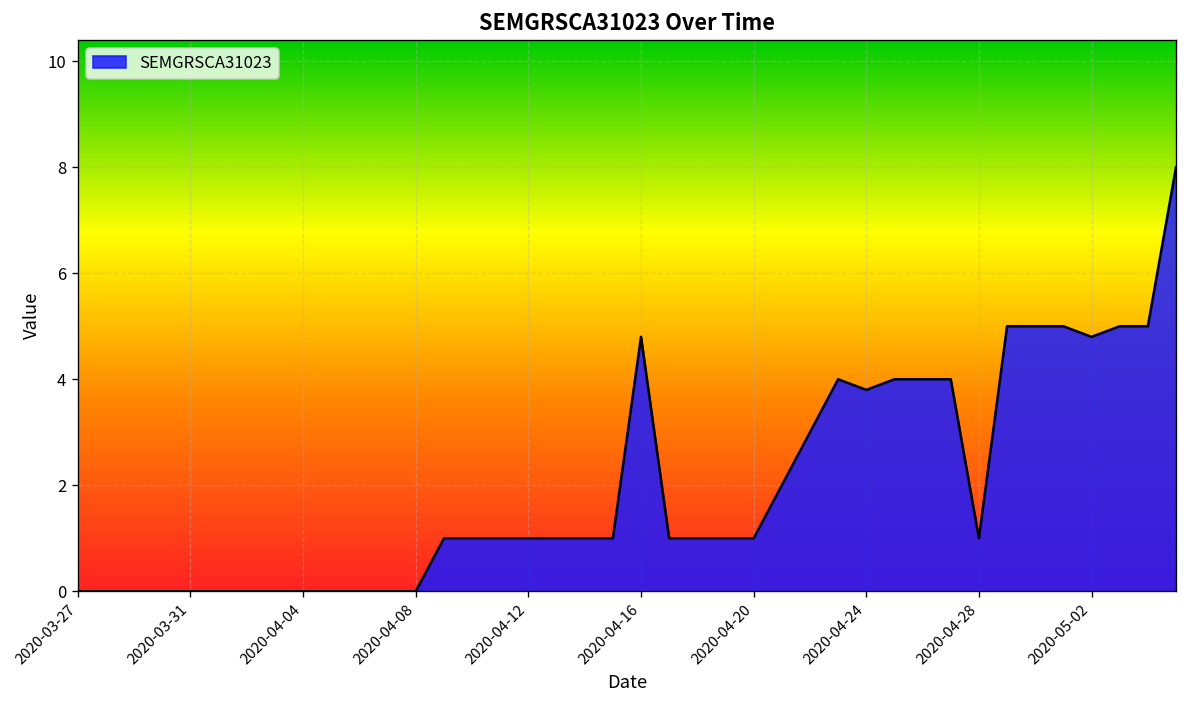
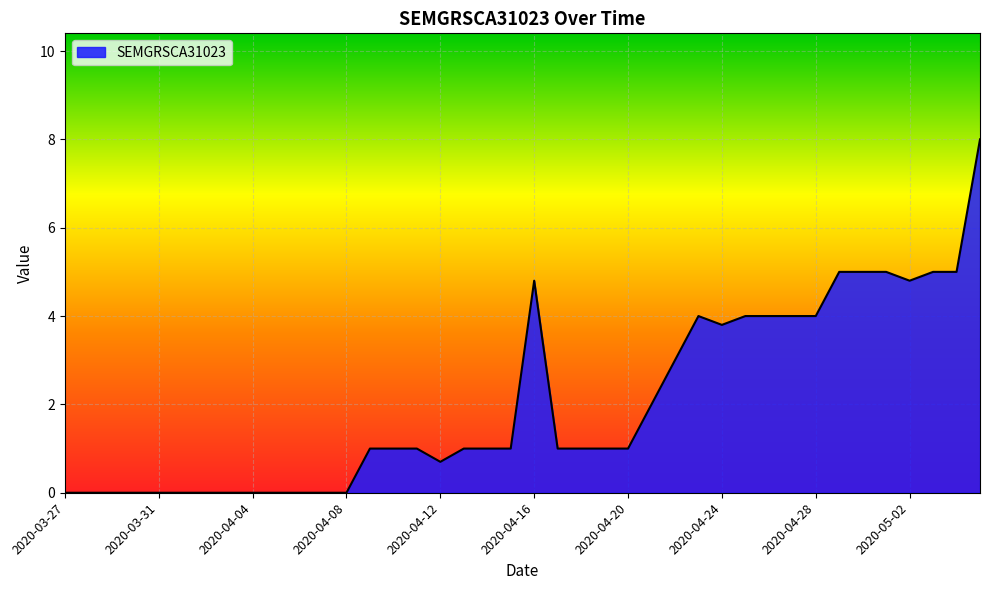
2020-04-12: 1.0 -> 0.7
2020-04-28: 1 -> 4
